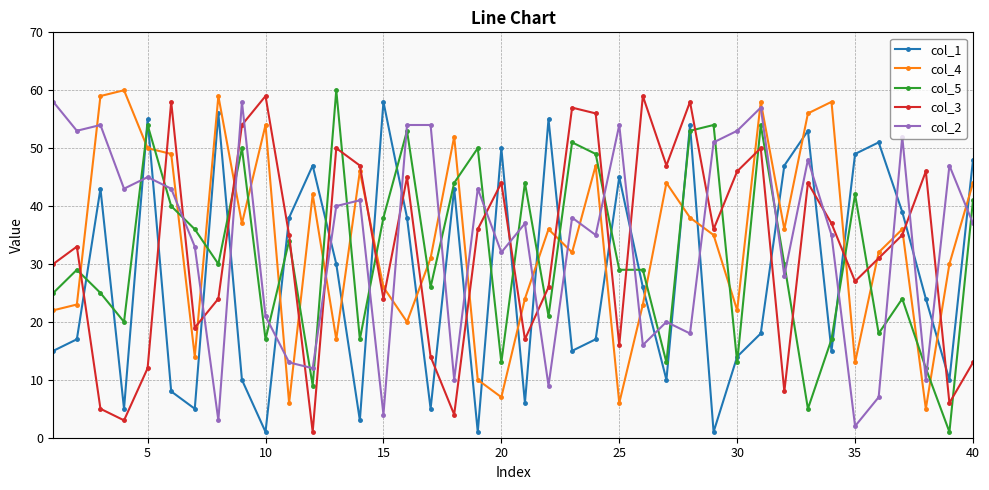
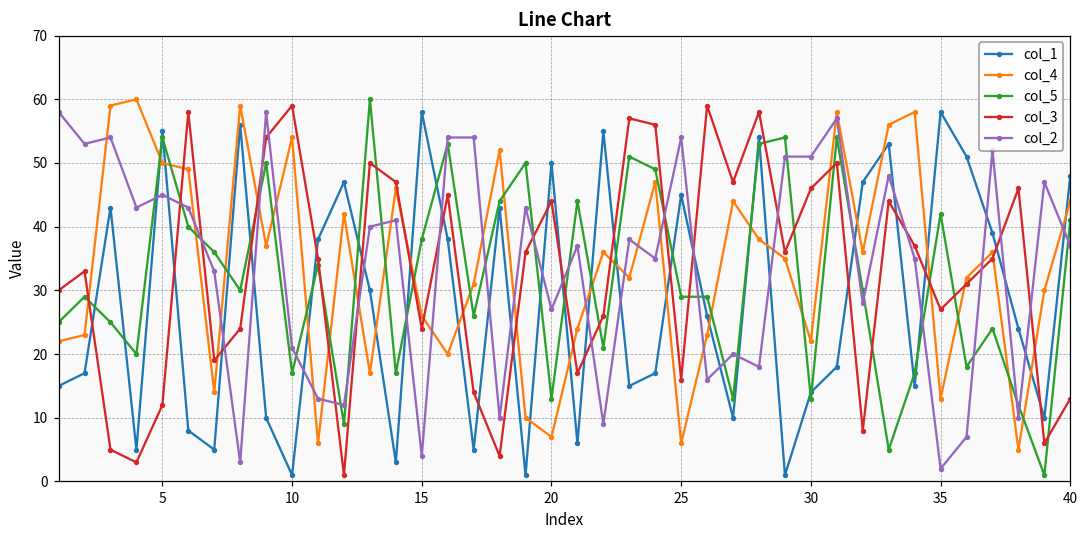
col_2, 20: 32 -> 27
col_2, 30: 53 -> 51
col_1, 35: 49 -> 58
